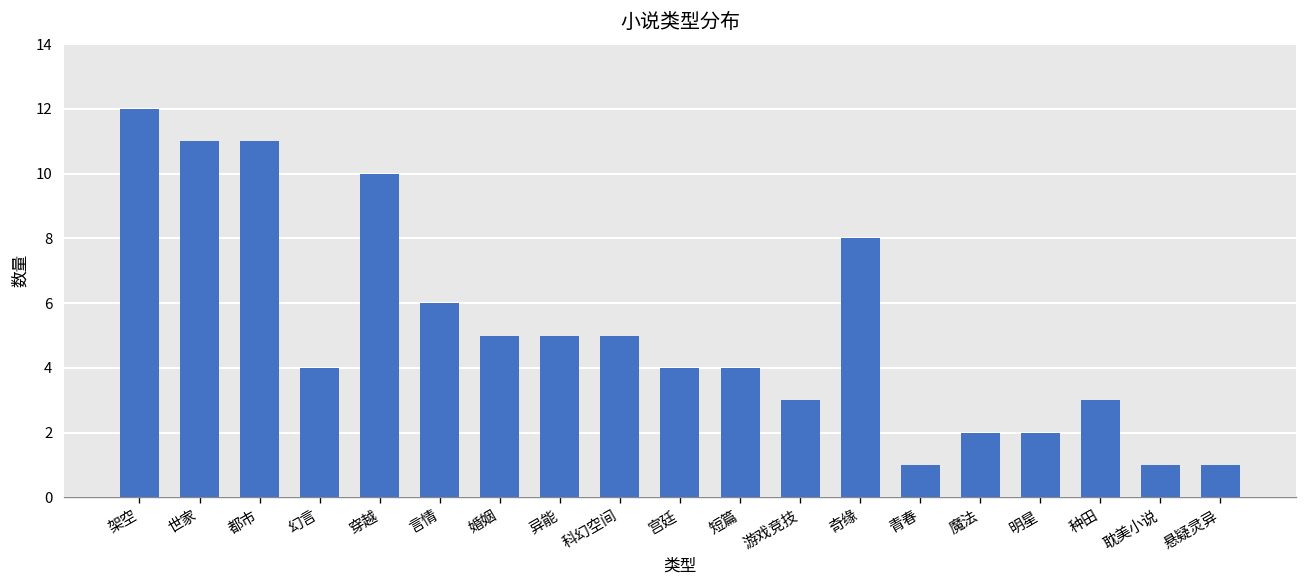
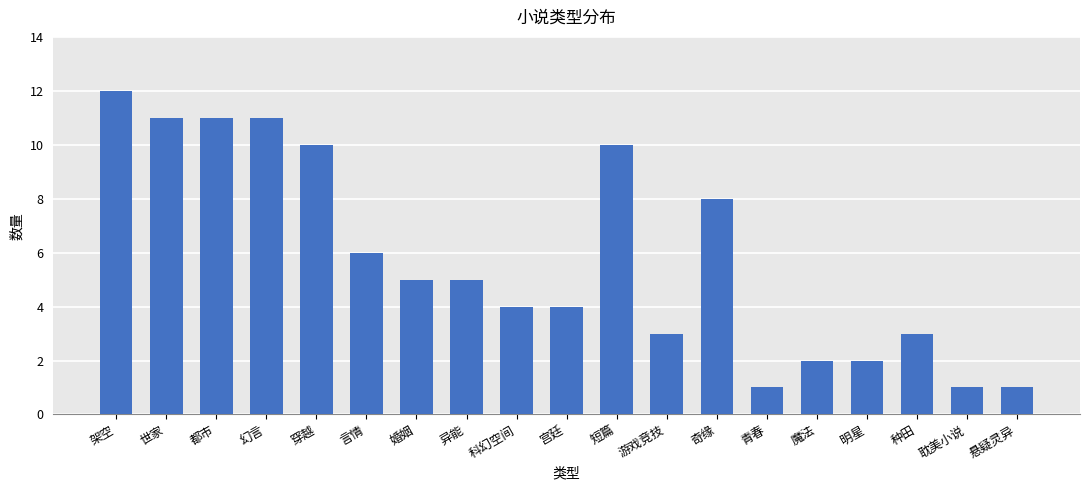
幻言: 4 -> 11
科幻空间: 5 -> 4
短篇: 4 -> 10
